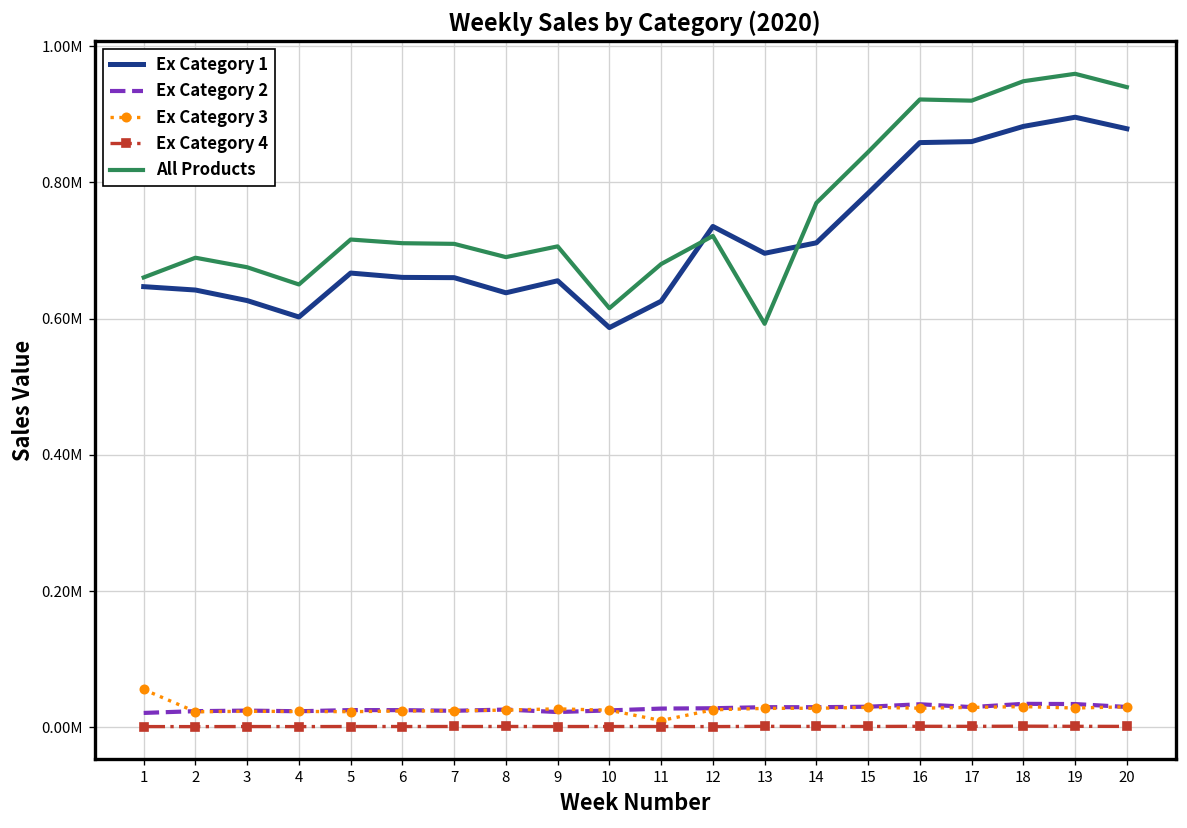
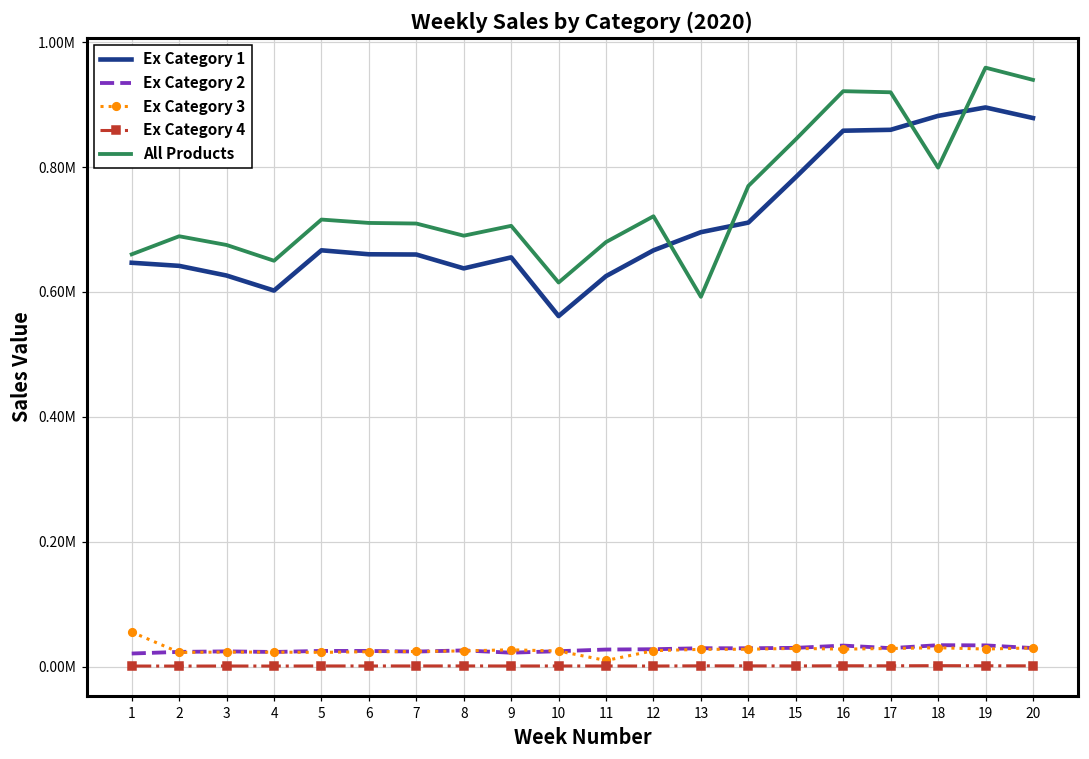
Ex Category 1, 10: 590000 -> 560000
Ex Category 1, 12: 740000 -> 670000
All Products, 18: 950000 -> 800000
